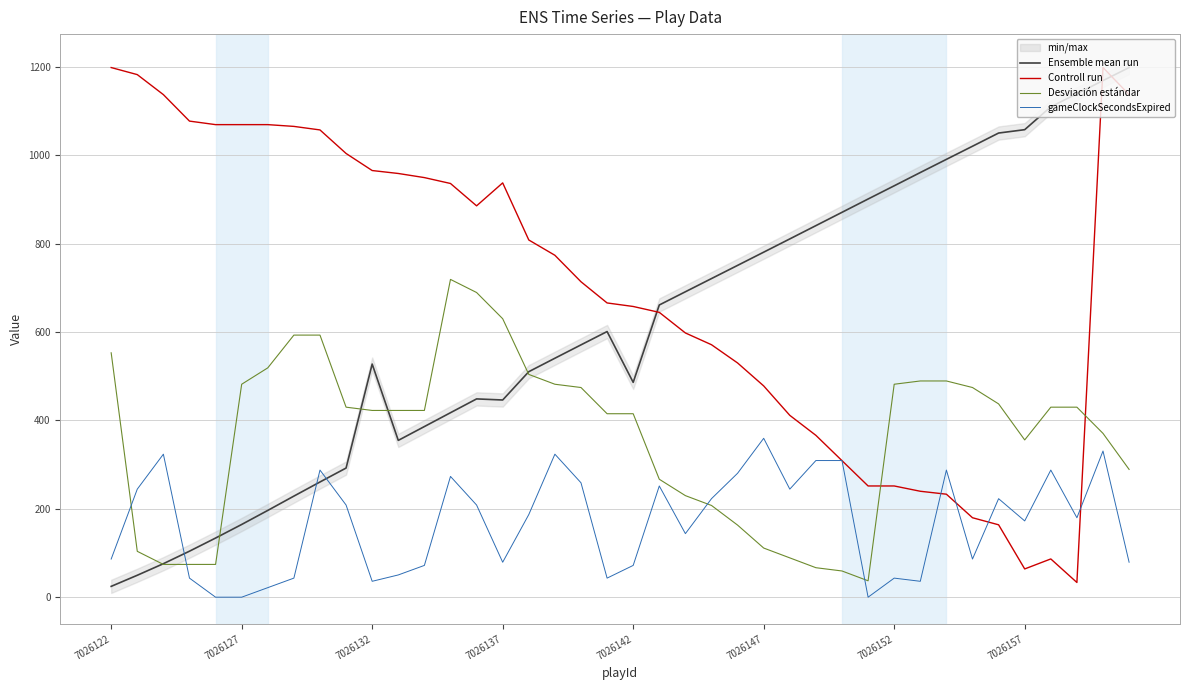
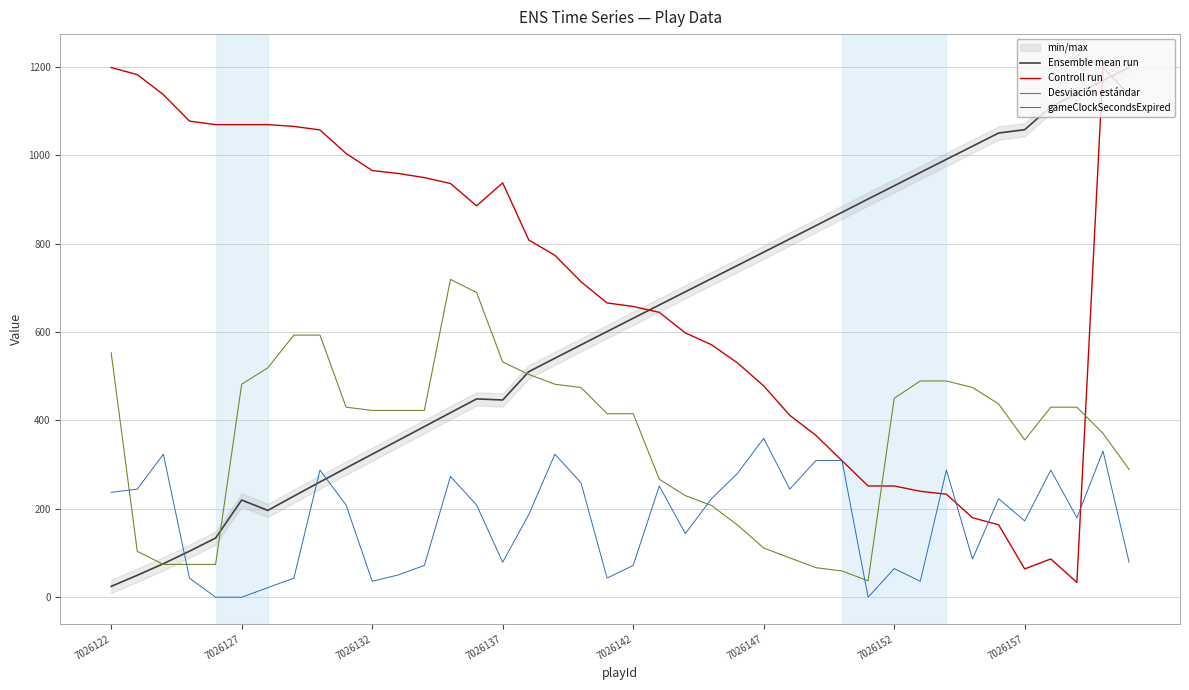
gameClockSecondsExpired, 7026122: 90 -> 240
Ensemble mean run, 7026127: 160 -> 220
Ensemble mean run, 7026132: 530 -> 320
Desviación estándar, 7026137: 630 -> 530
Ensemble mean run, 7026142: 490 -> 630
Desviación estándar, 7026152: 480 -> 450
gameClockSecondsExpired, 7026152: 40 -> 60
